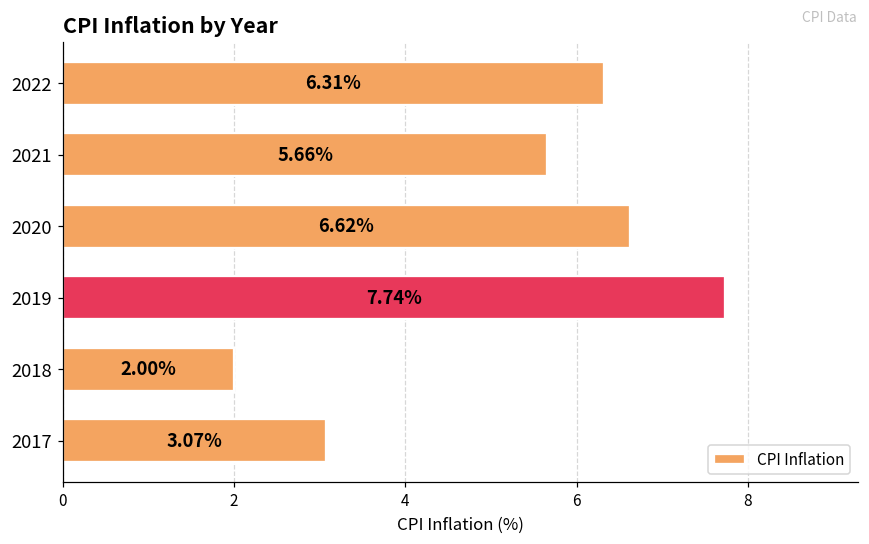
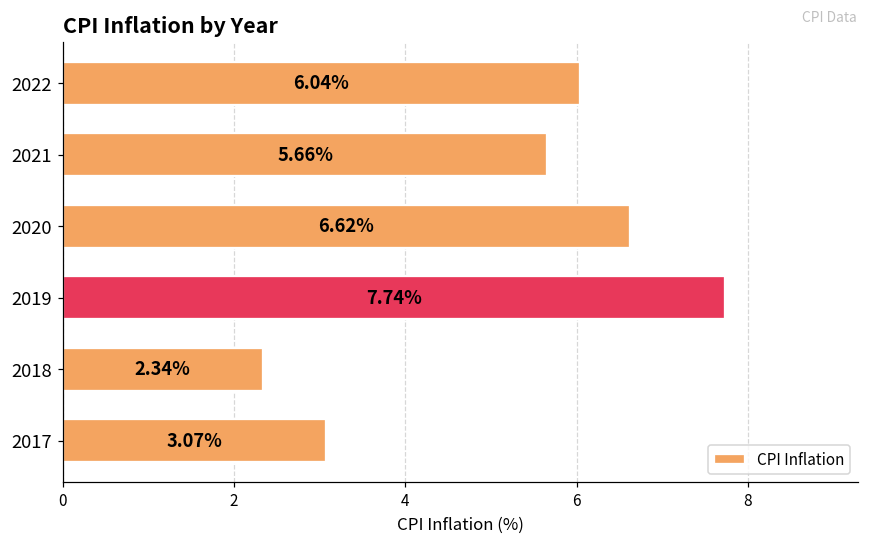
2022: 6.31% -> 6.04%
2018: 2.00% -> 2.34%
